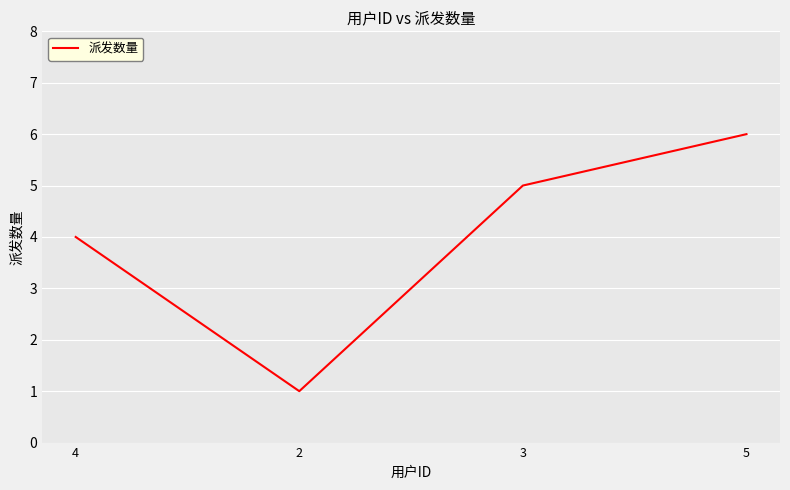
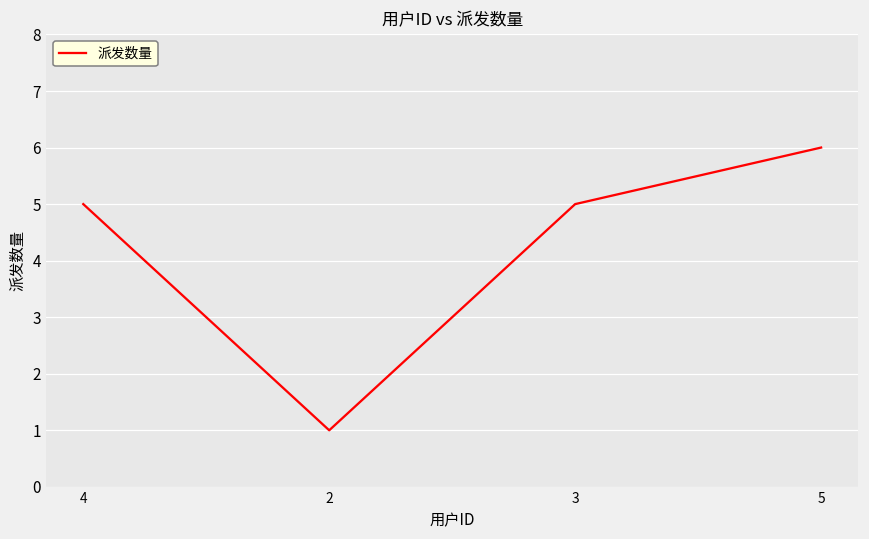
4: 4 -> 5
